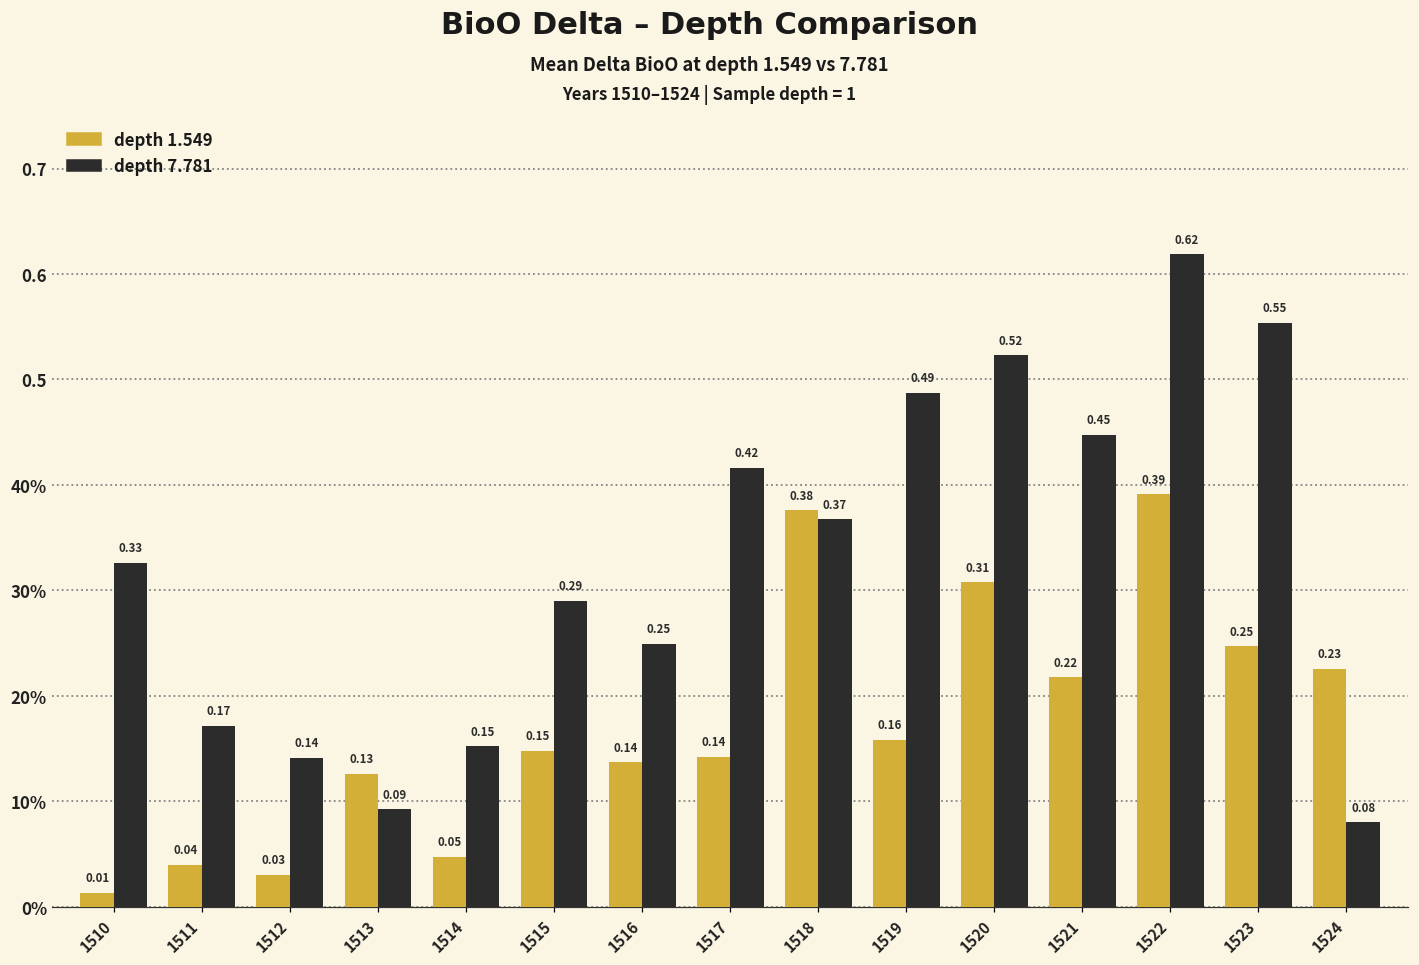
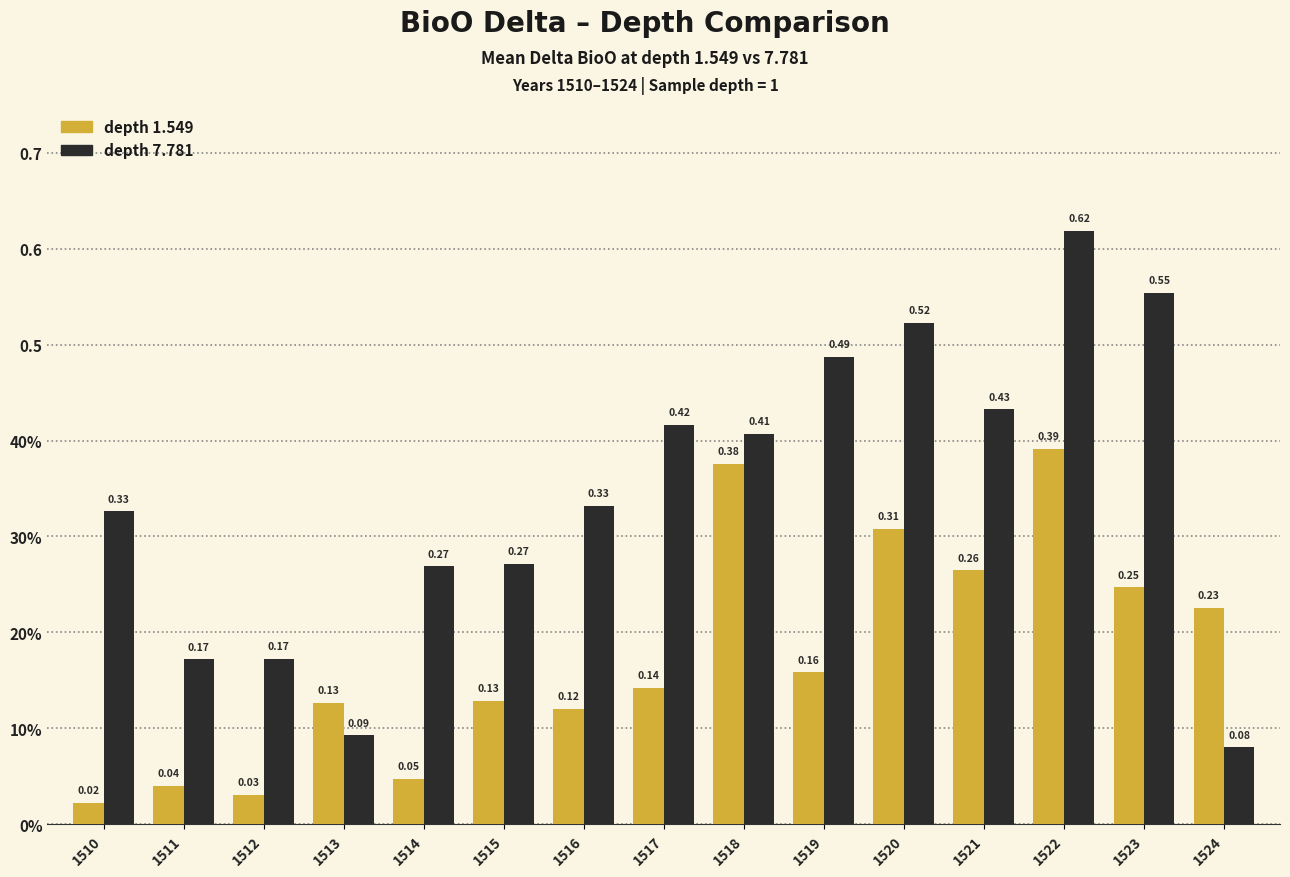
depth 1.549, 1510: 0.01 -> 0.02
depth 7.781, 1512: 0.14 -> 0.17
depth 7.781, 1514: 0.15 -> 0.27
depth 1.549, 1515: 0.15 -> 0.13
depth 7.781, 1515: 0.29 -> 0.27
depth 1.549, 1516: 0.14 -> 0.12
depth 7.781, 1516: 0.25 -> 0.33
depth 7.781, 1518: 0.37 -> 0.41
depth 1.549, 1521: 0.22 -> 0.26
depth 7.781, 1521: 0.45 -> 0.43
